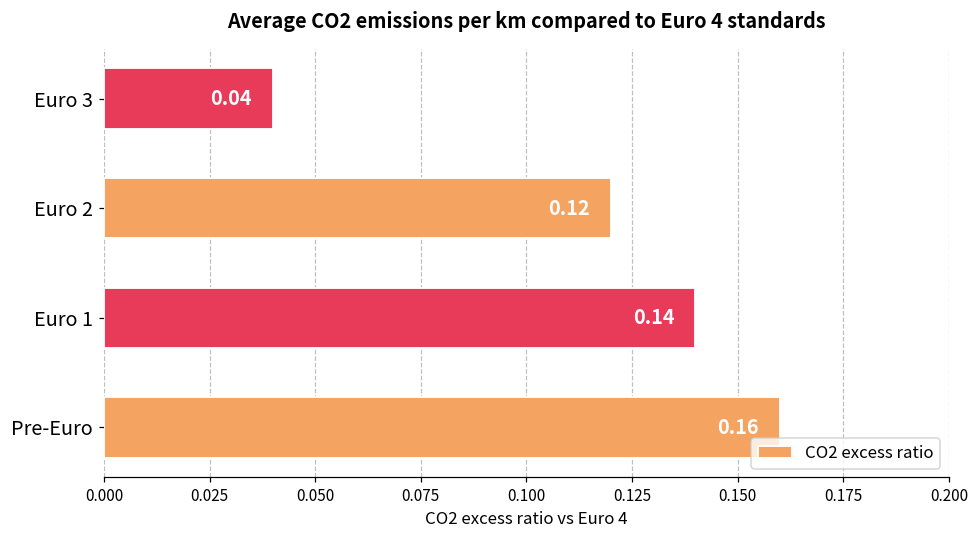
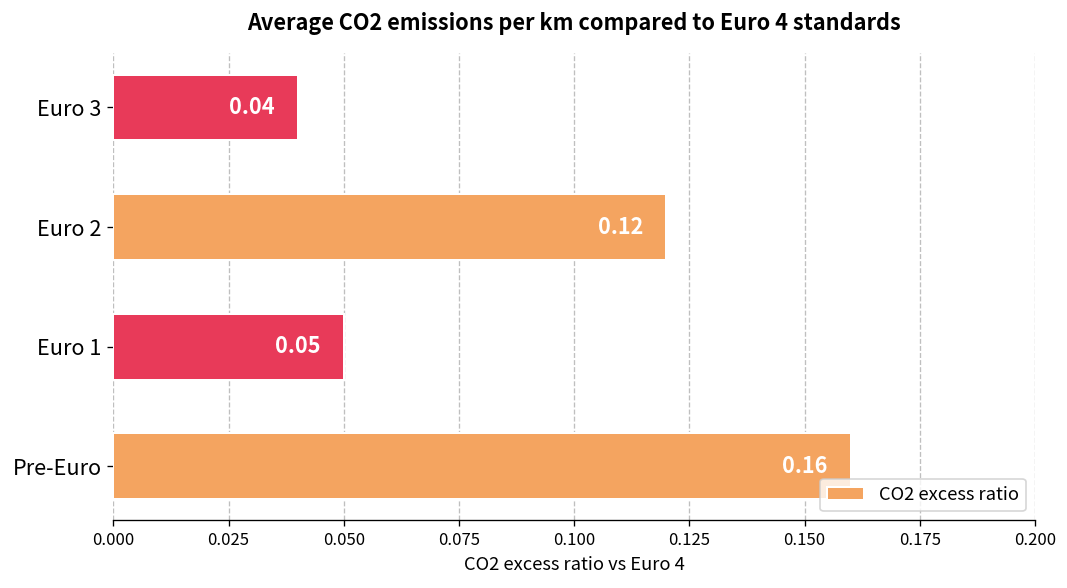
Euro 1: 0.14 -> 0.05
